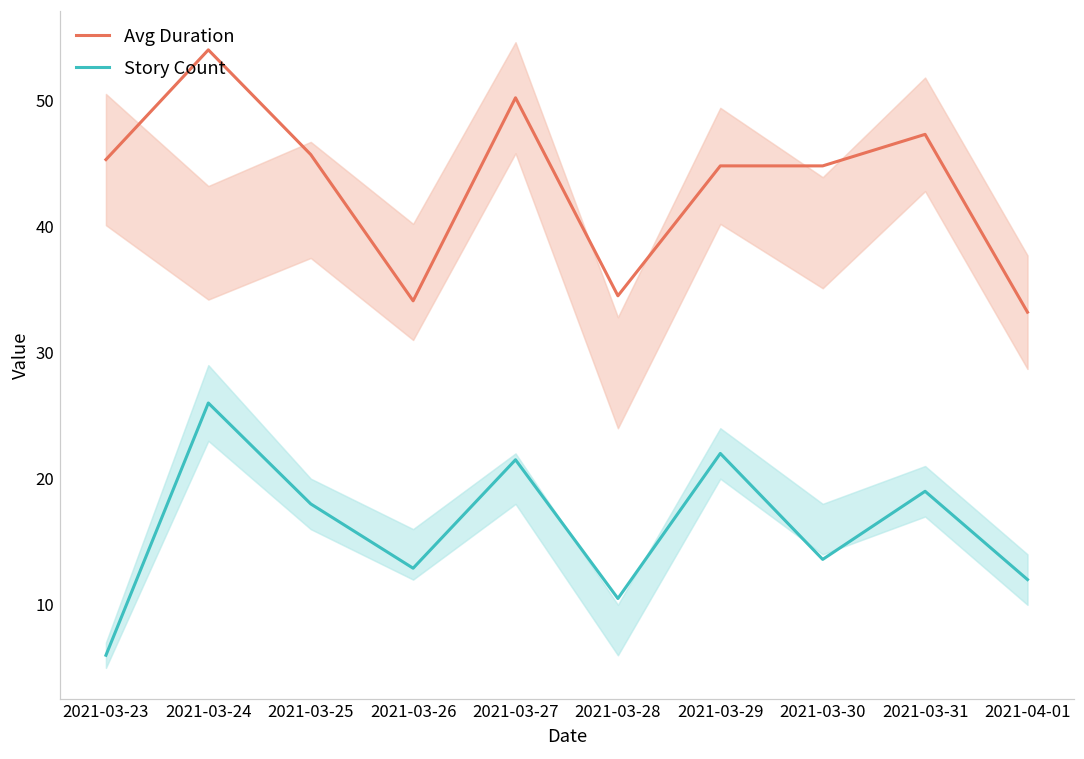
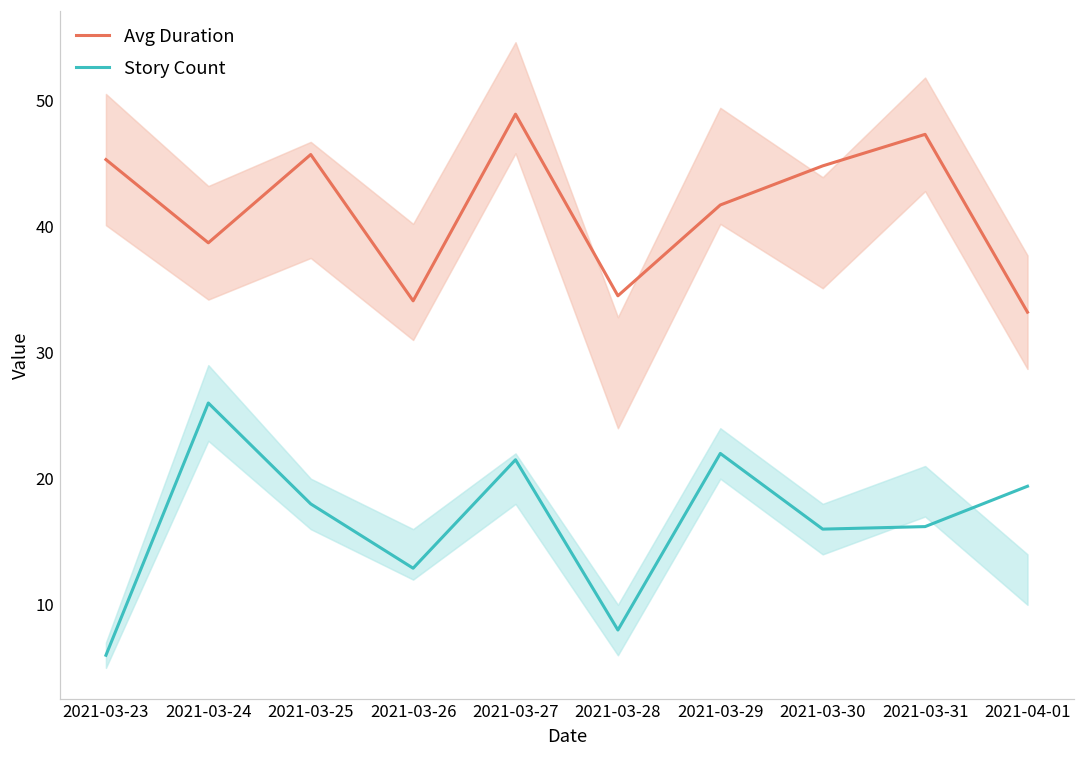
Avg Duration, 2021-03-24: 54.0 -> 38.7
Avg Duration, 2021-03-27: 50.2 -> 48.9
Story Count, 2021-03-28: 10.5 -> 8.0
Avg Duration, 2021-03-29: 44.8 -> 41.7
Story Count, 2021-03-30: 13.6 -> 16.0
Story Count, 2021-03-31: 19.0 -> 16.2
Story Count, 2021-04-01: 12.0 -> 19.4
